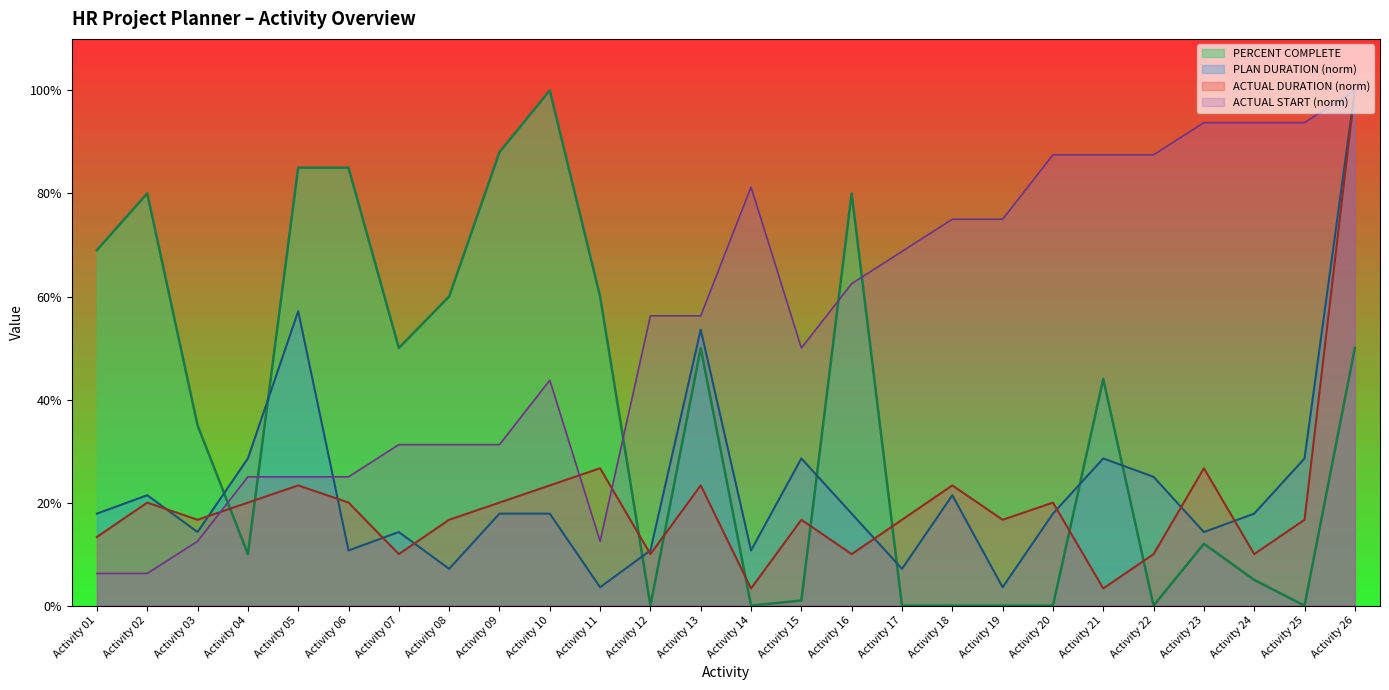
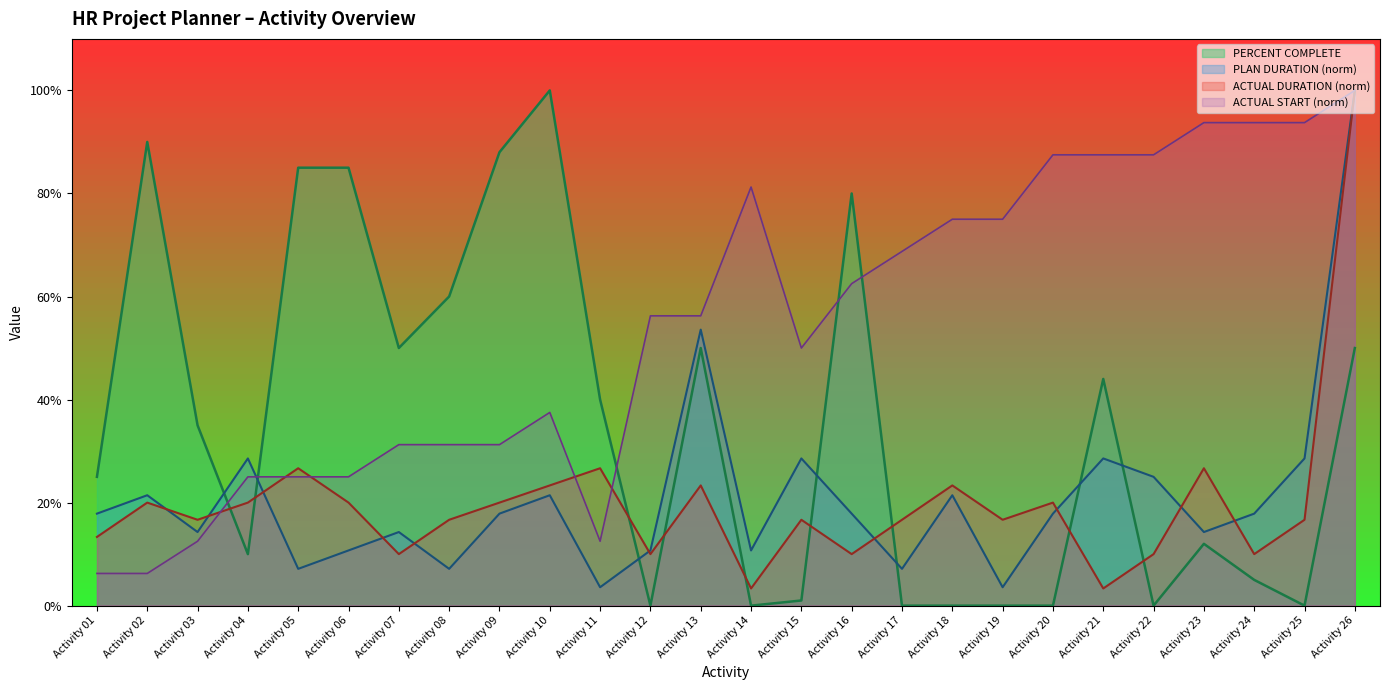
PERCENT COMPLETE, Activity 01: 69% -> 25%
PERCENT COMPLETE, Activity 02: 80% -> 90%
PLAN DURATION (norm), Activity 05: 57% -> 7%
ACTUAL DURATION (norm), Activity 05: 23% -> 27%
PLAN DURATION (norm), Activity 10: 18% -> 21%
ACTUAL START (norm), Activity 10: 44% -> 38%
PERCENT COMPLETE, Activity 11: 60% -> 40%
